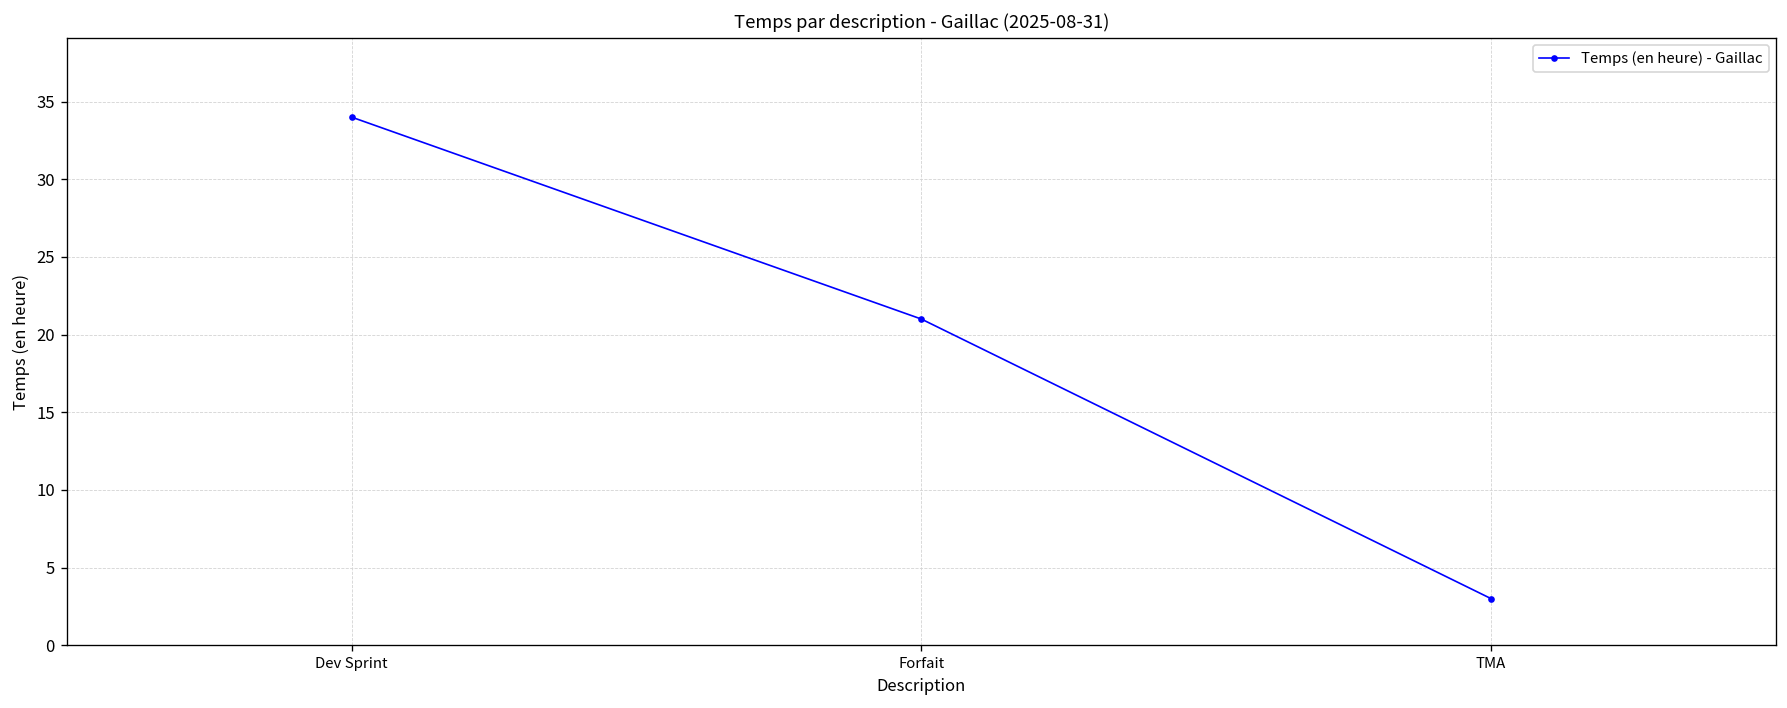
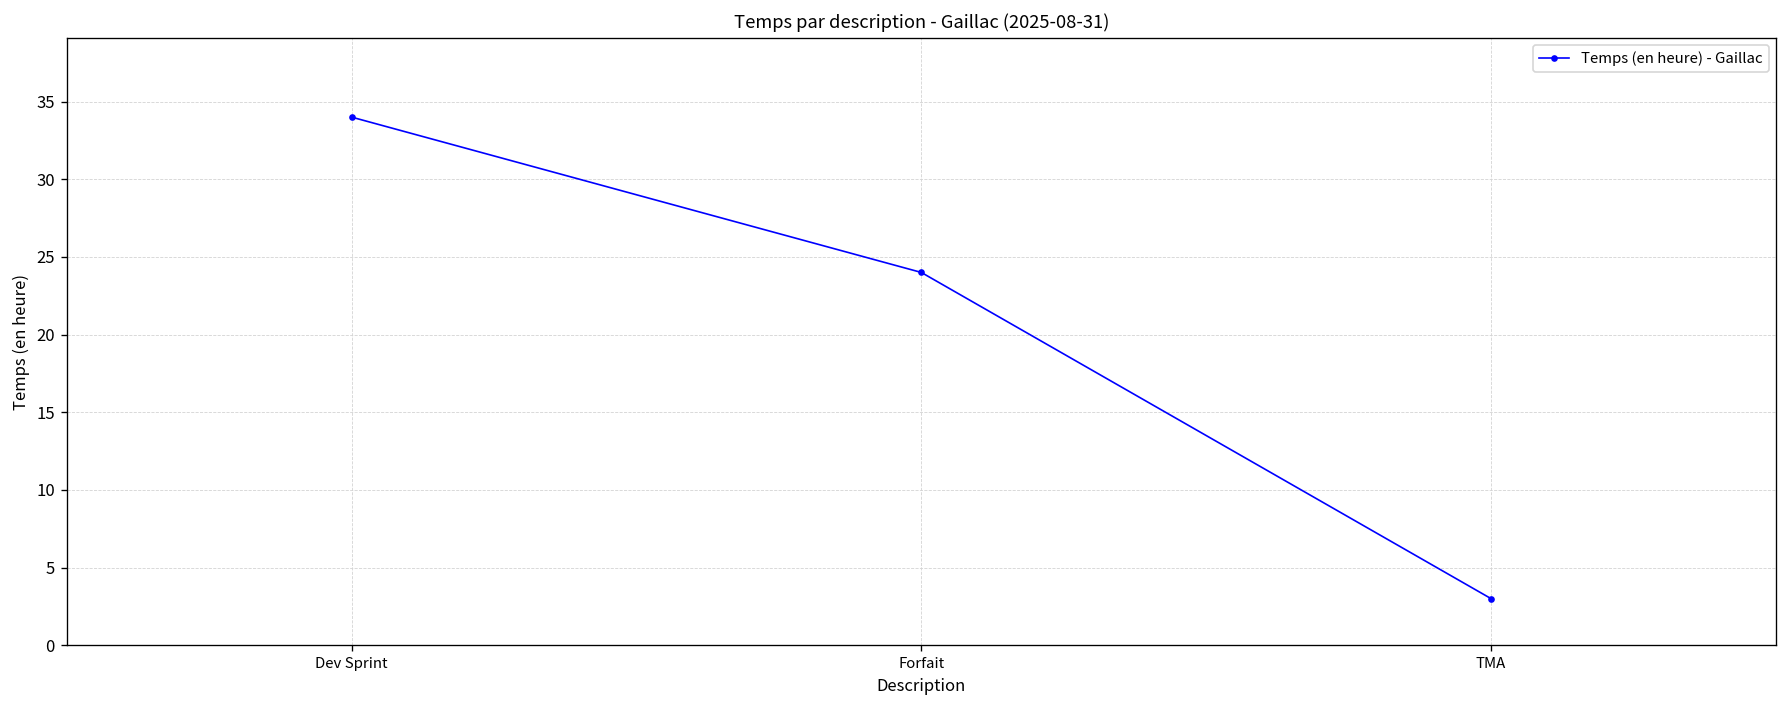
Forfait: 21 -> 24
